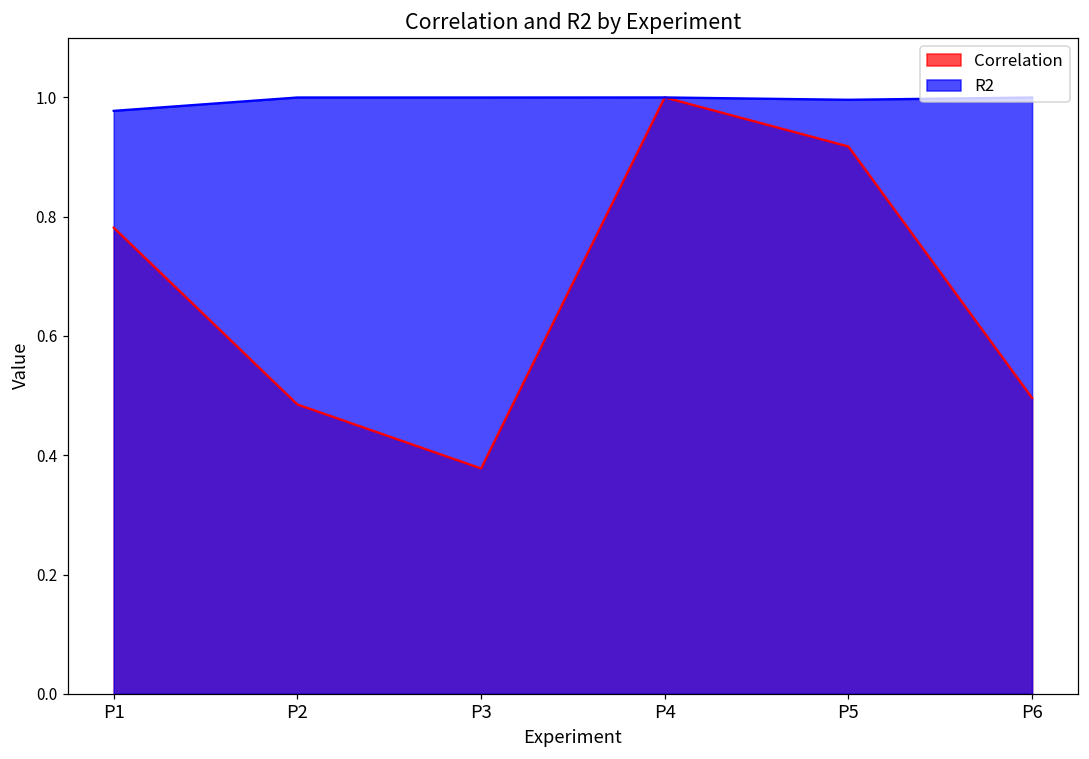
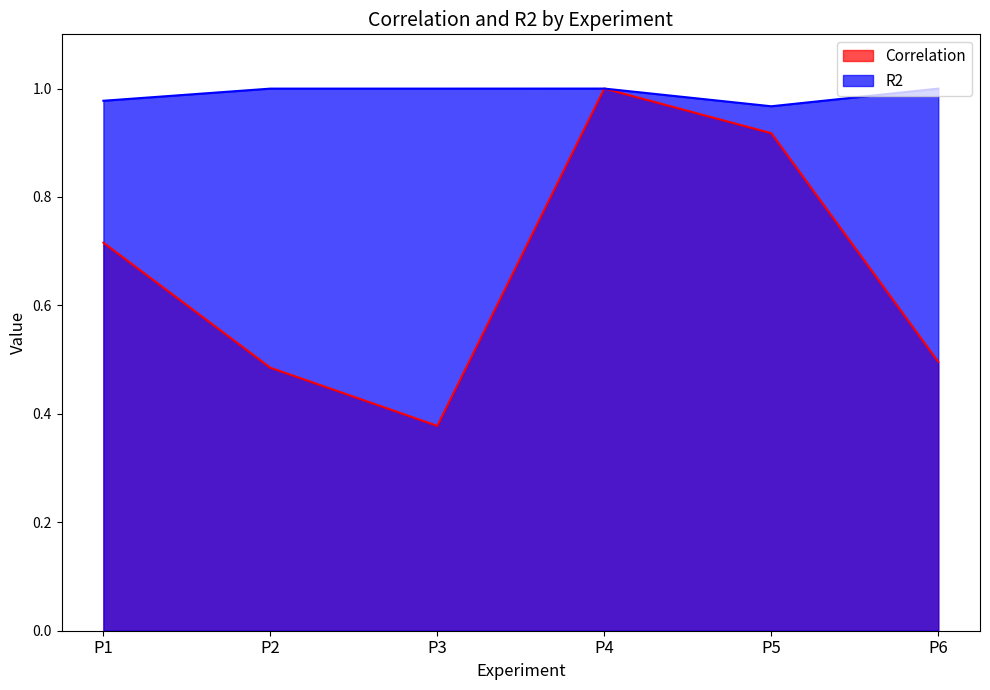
Correlation, P1: 0.78 -> 0.72
R2, P5: 1.00 -> 0.97
